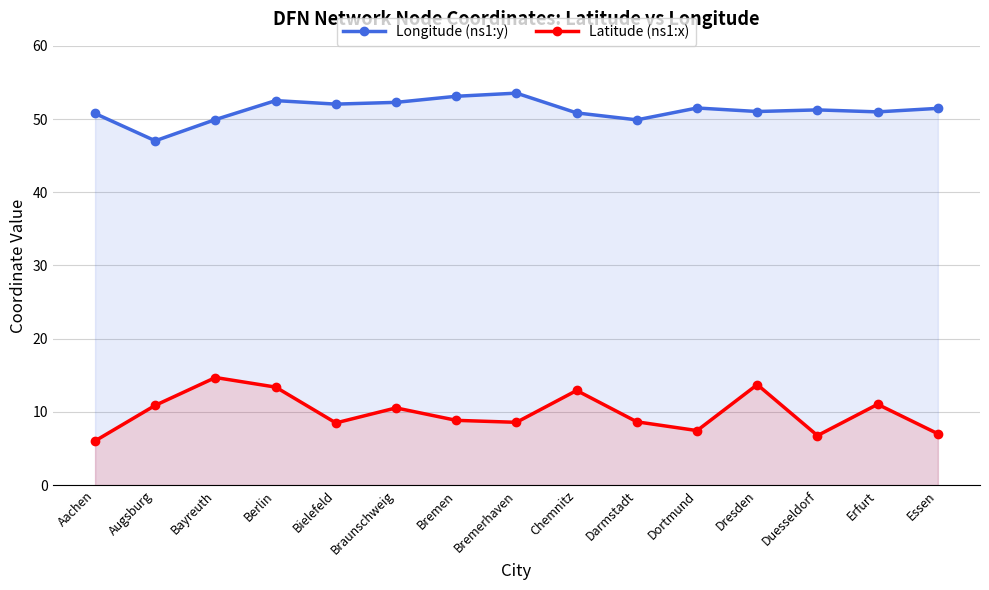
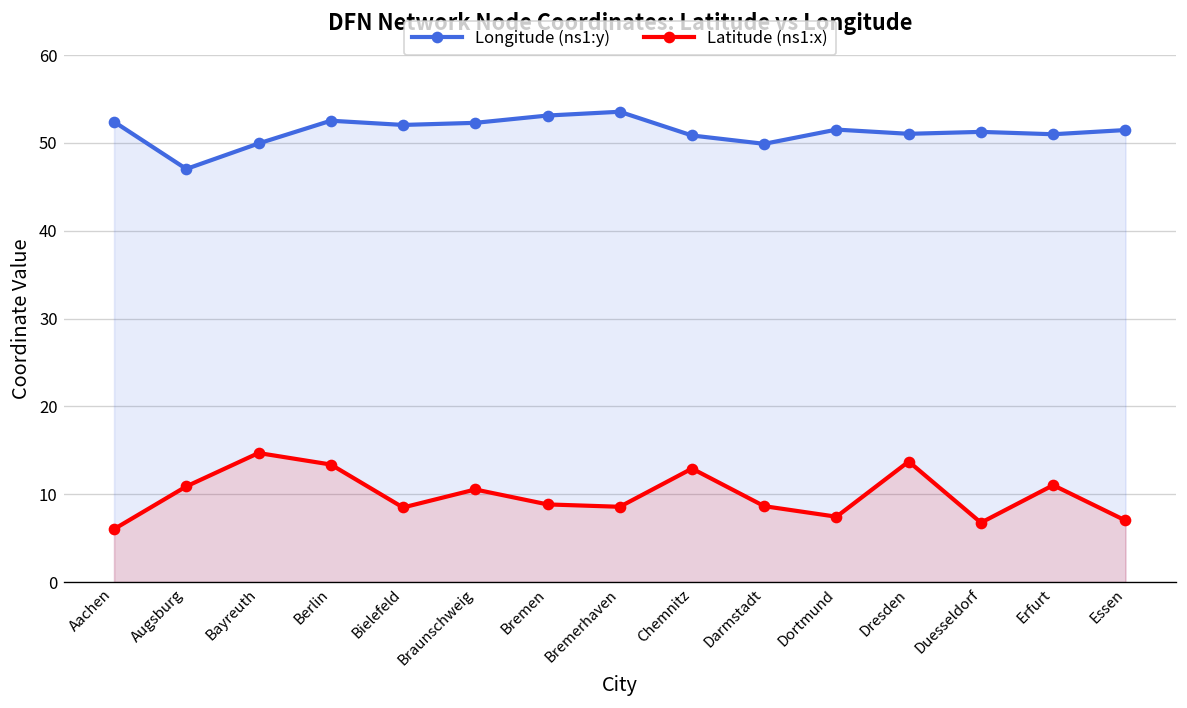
Longitude (ns1:y), Aachen: 51 -> 52
